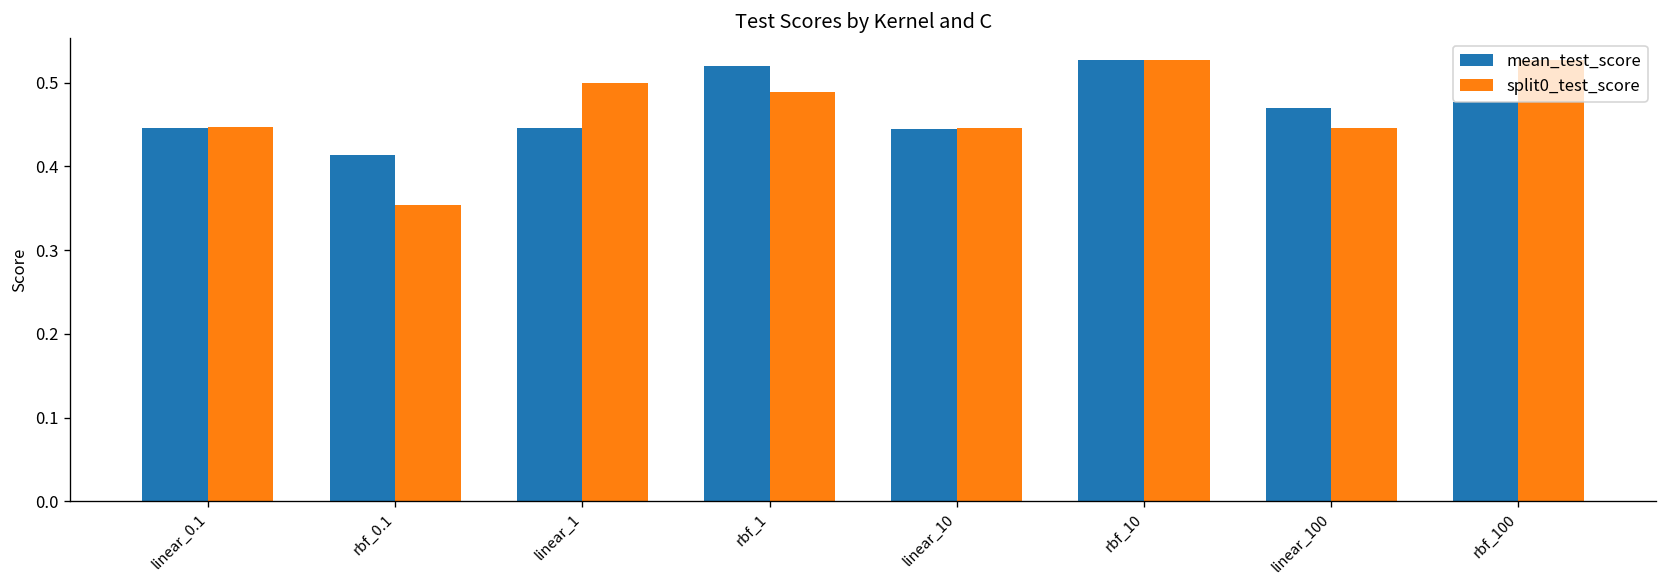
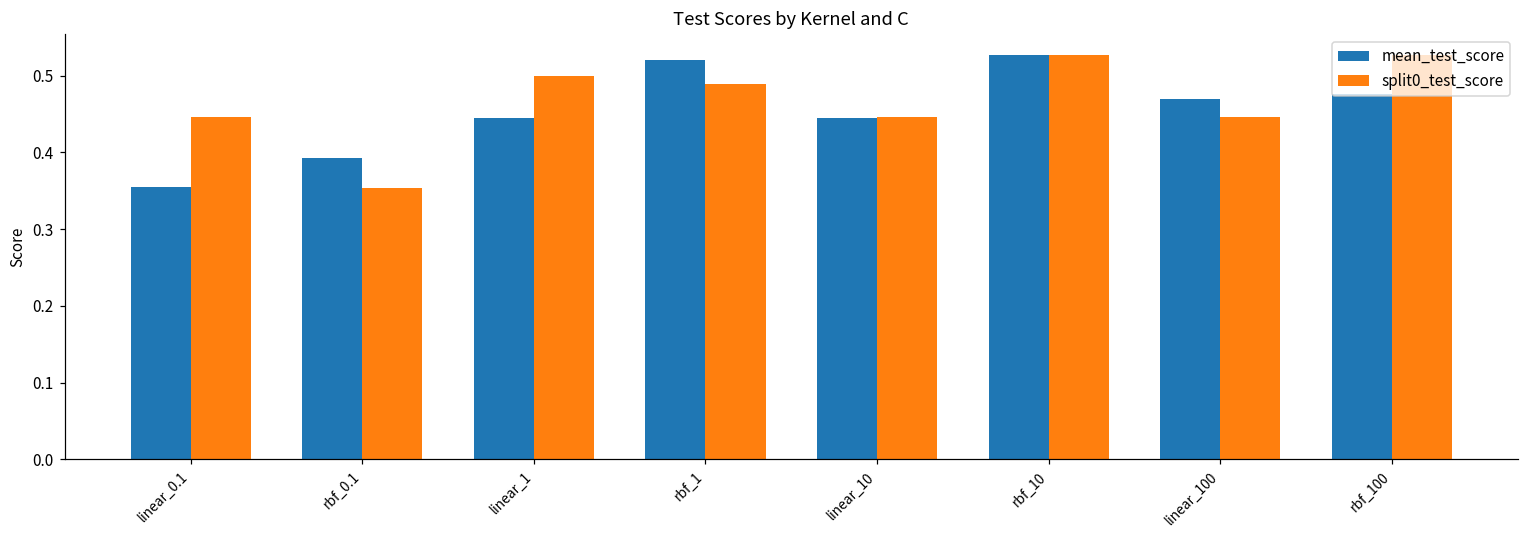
mean_test_score, linear_0.1: 0.45 -> 0.36
mean_test_score, rbf_0.1: 0.41 -> 0.39
